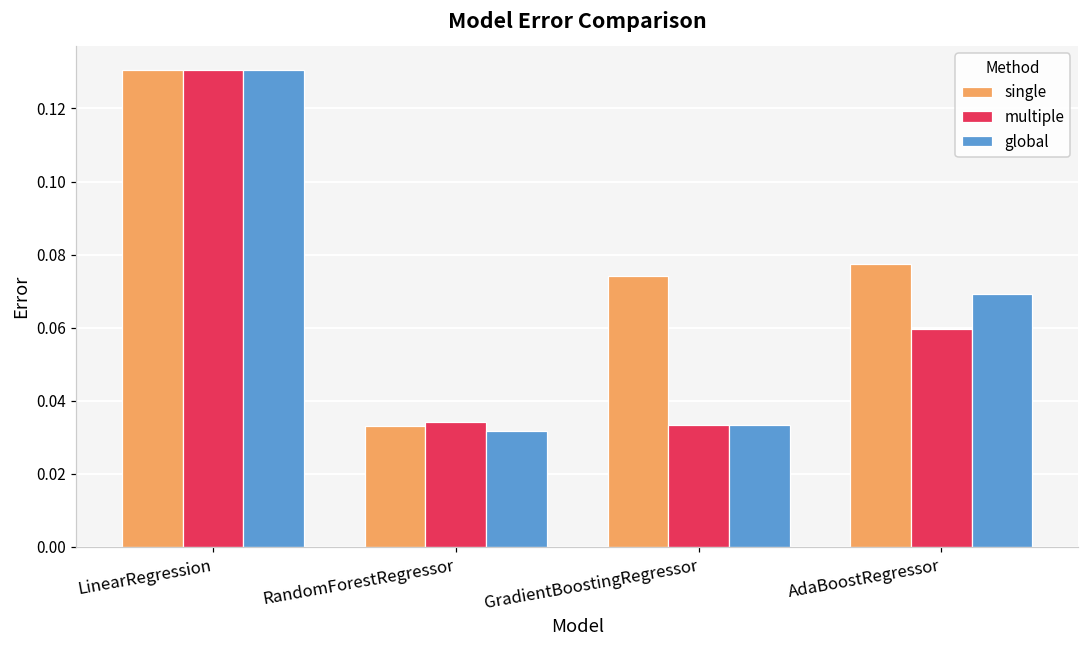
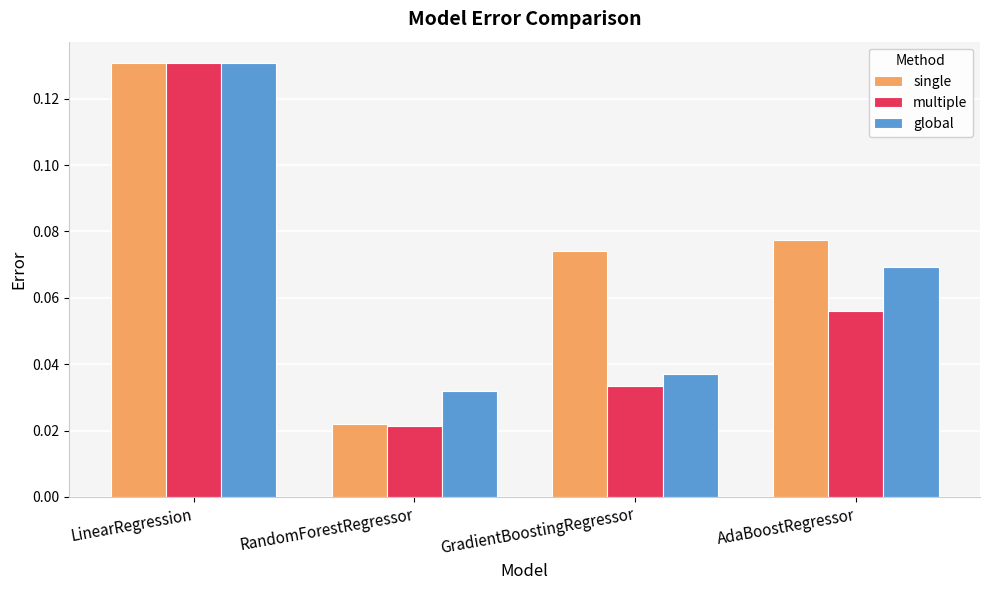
single, RandomForestRegressor: 0.033 -> 0.022
multiple, RandomForestRegressor: 0.034 -> 0.021
global, GradientBoostingRegressor: 0.033 -> 0.037
multiple, AdaBoostRegressor: 0.060 -> 0.056
